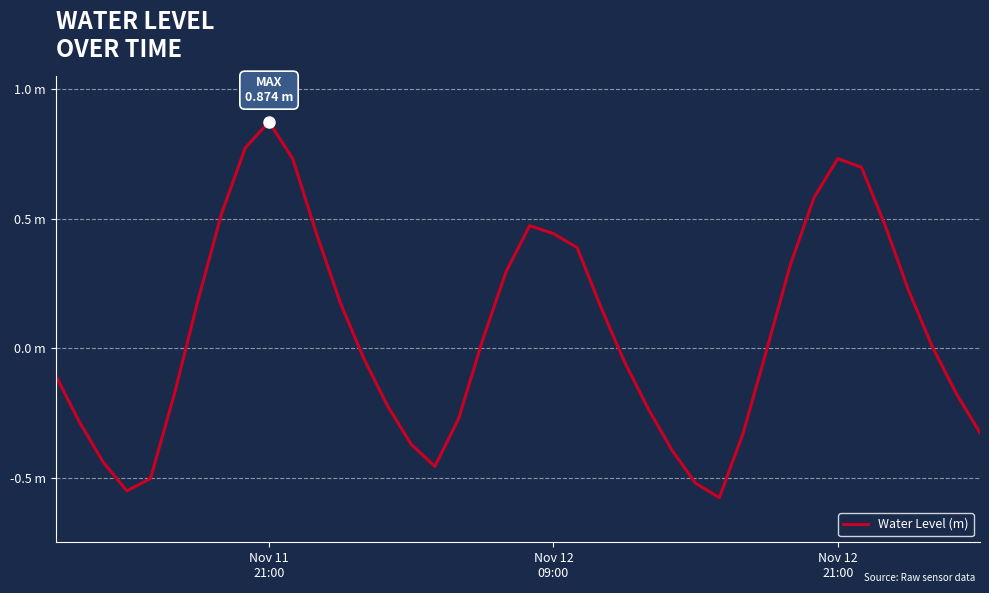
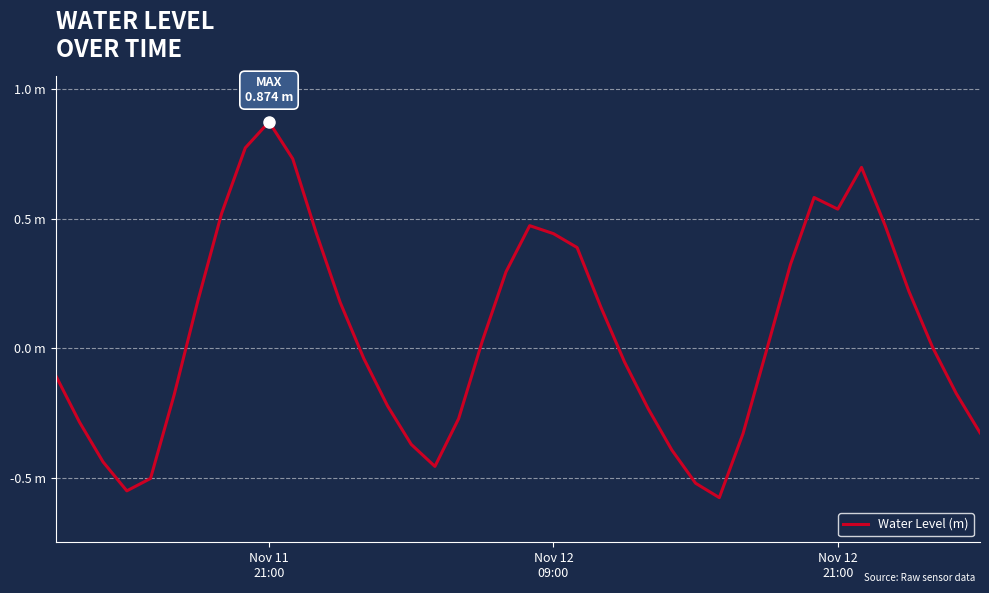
Water Level (m), Nov 12 21:00: 0.73 m -> 0.54 m
